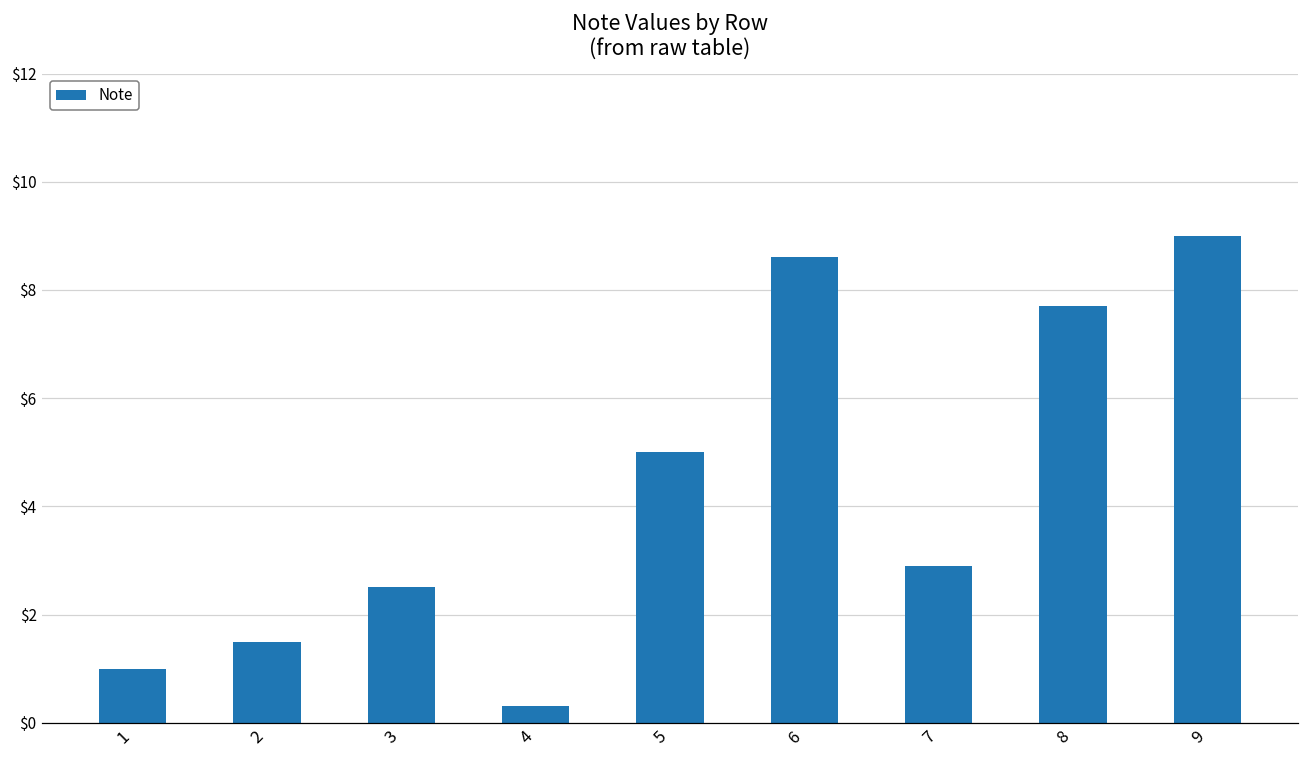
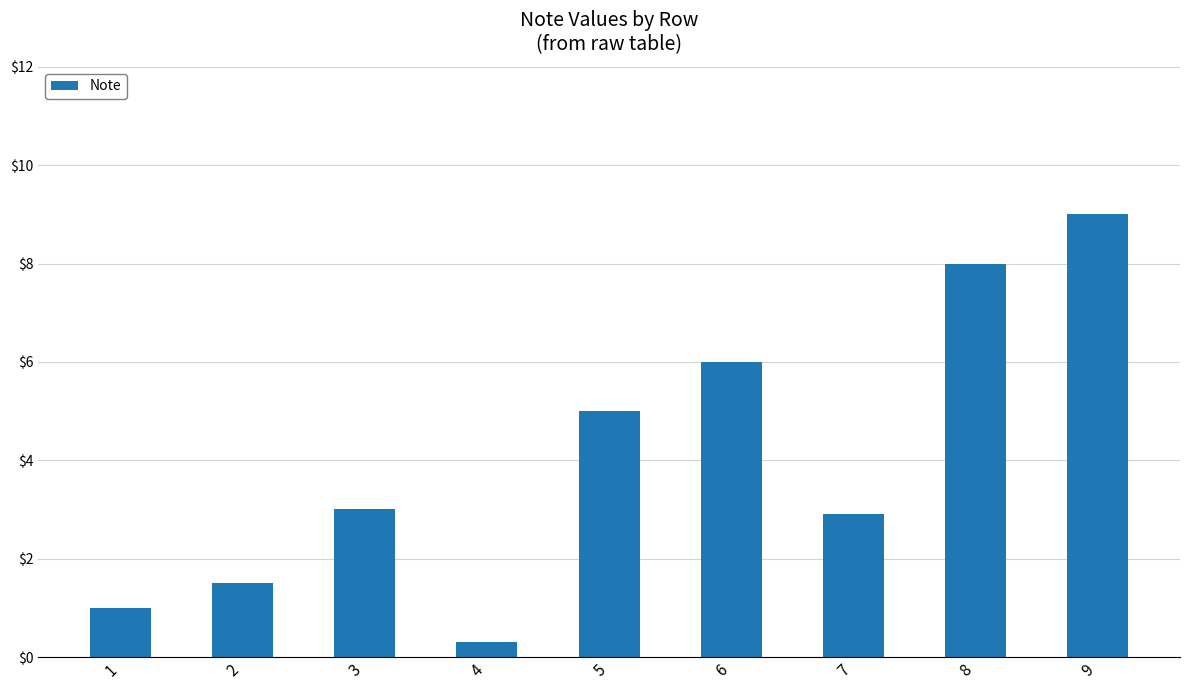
3: $2.5 -> $3.0
6: $8.6 -> $6.0
8: $7.7 -> $8.0
